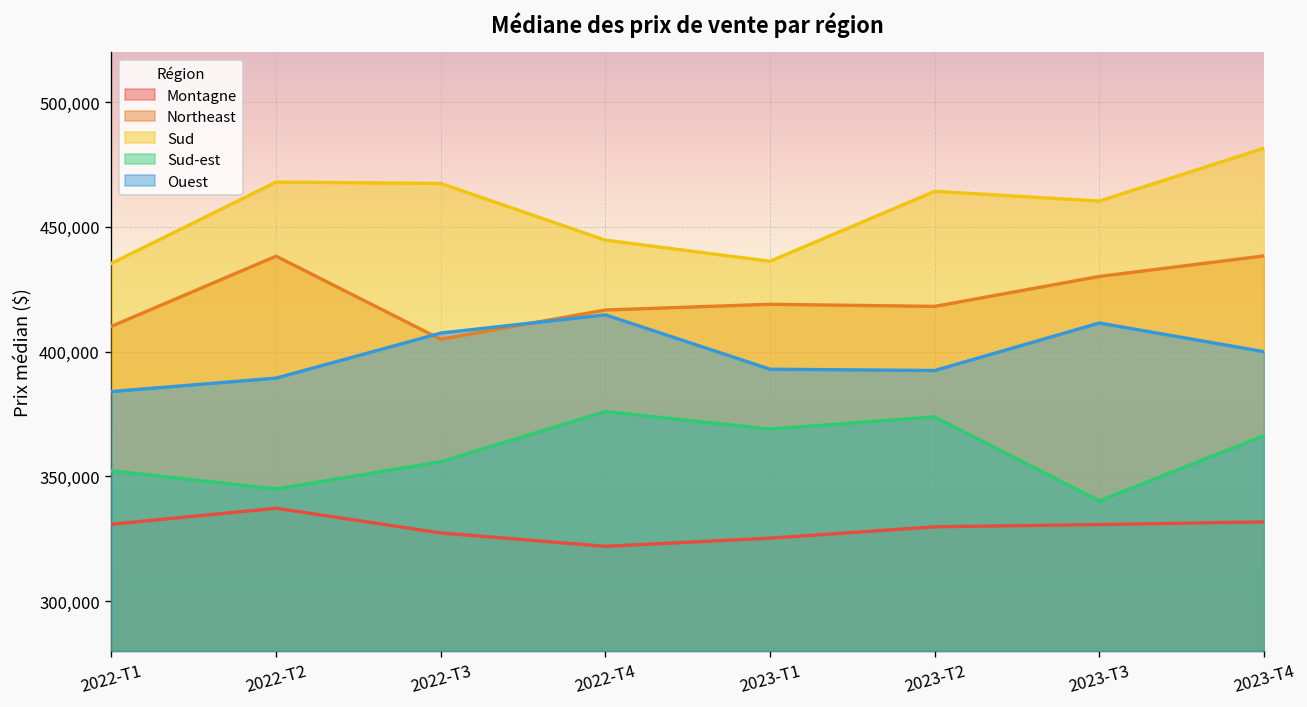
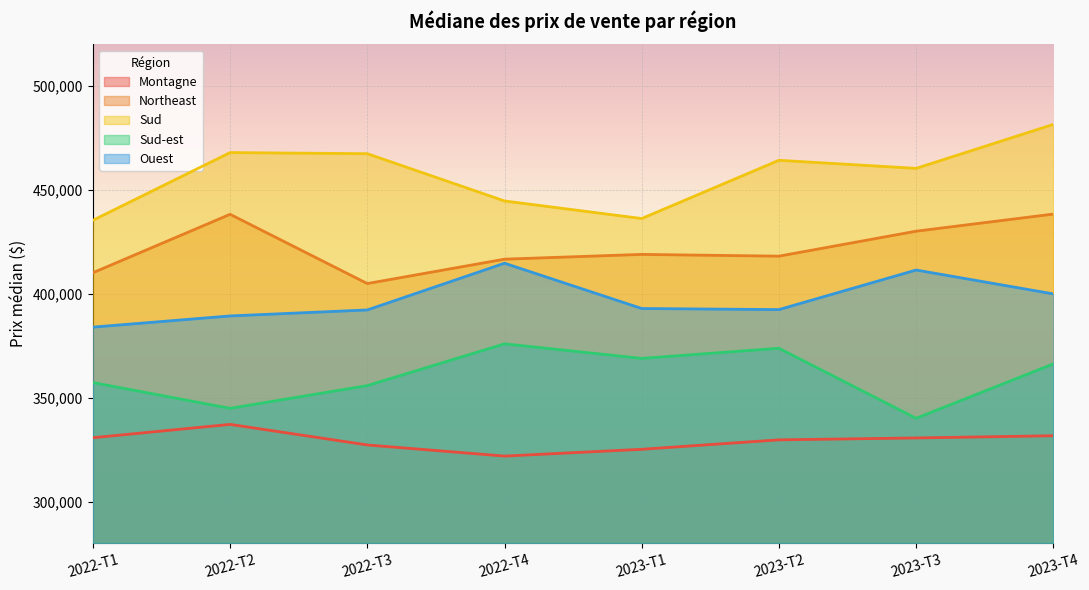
Sud-est, 2022-T1: 352,000 -> 357,000
Ouest, 2022-T3: 407,000 -> 392,000
